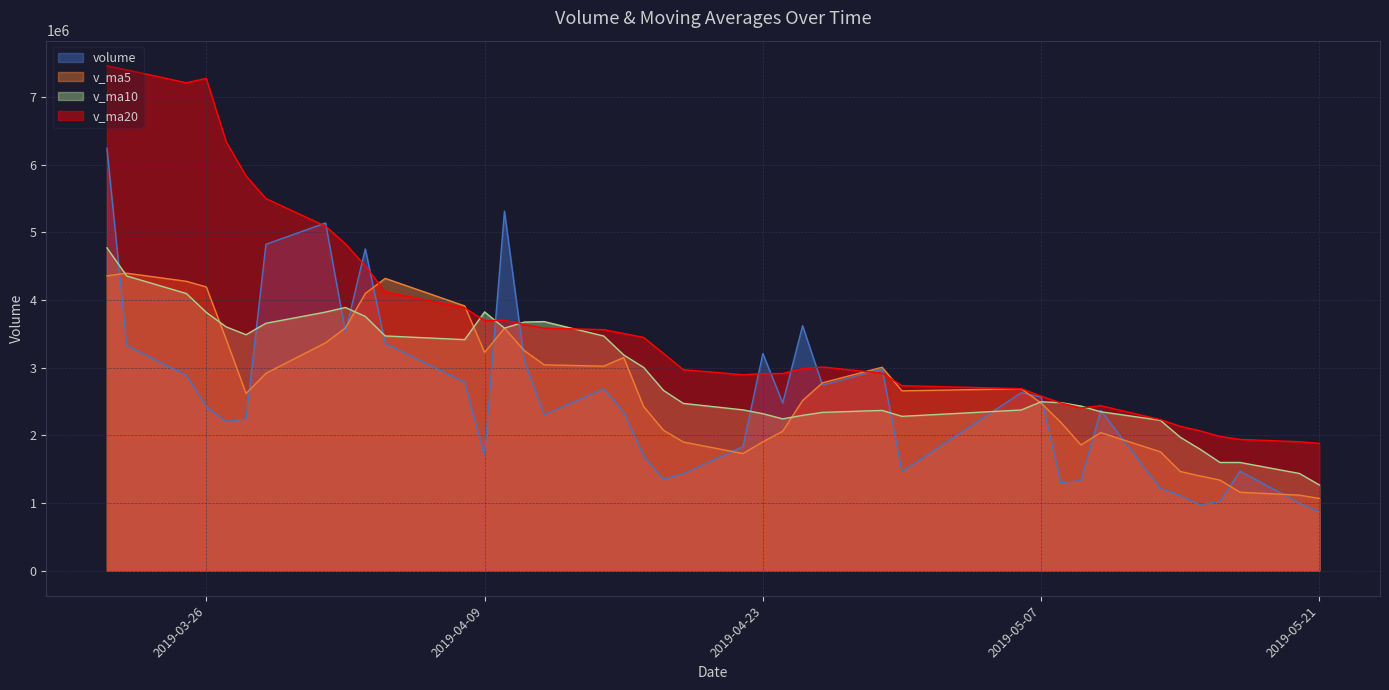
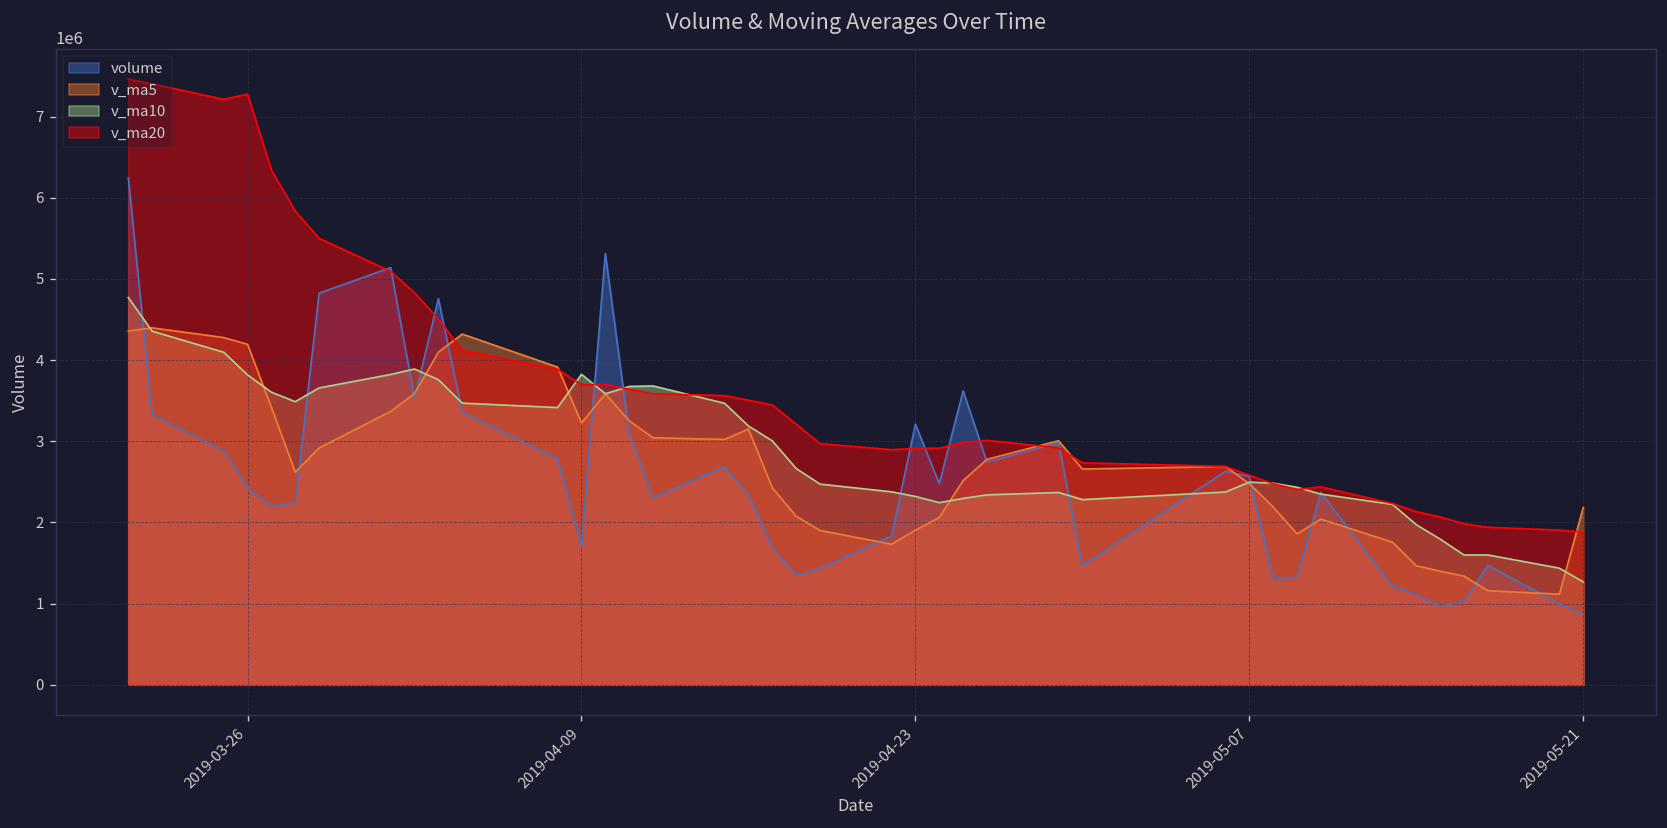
v_ma5, 2019-05-21: 1100000 -> 2200000
